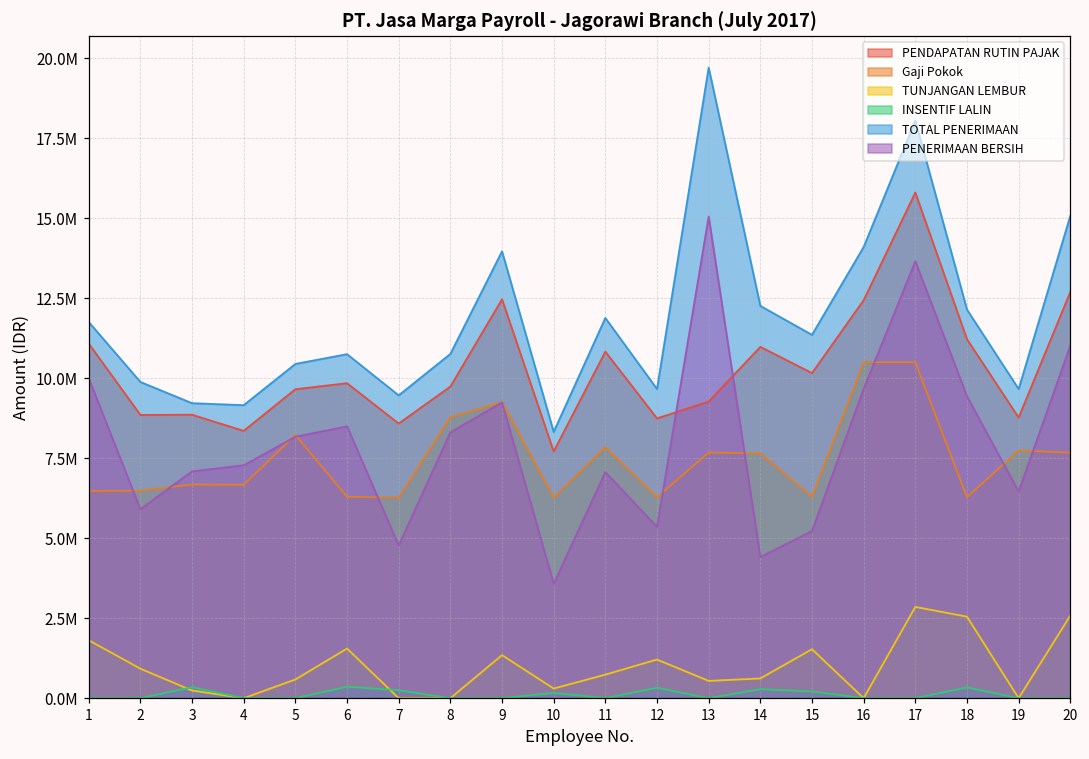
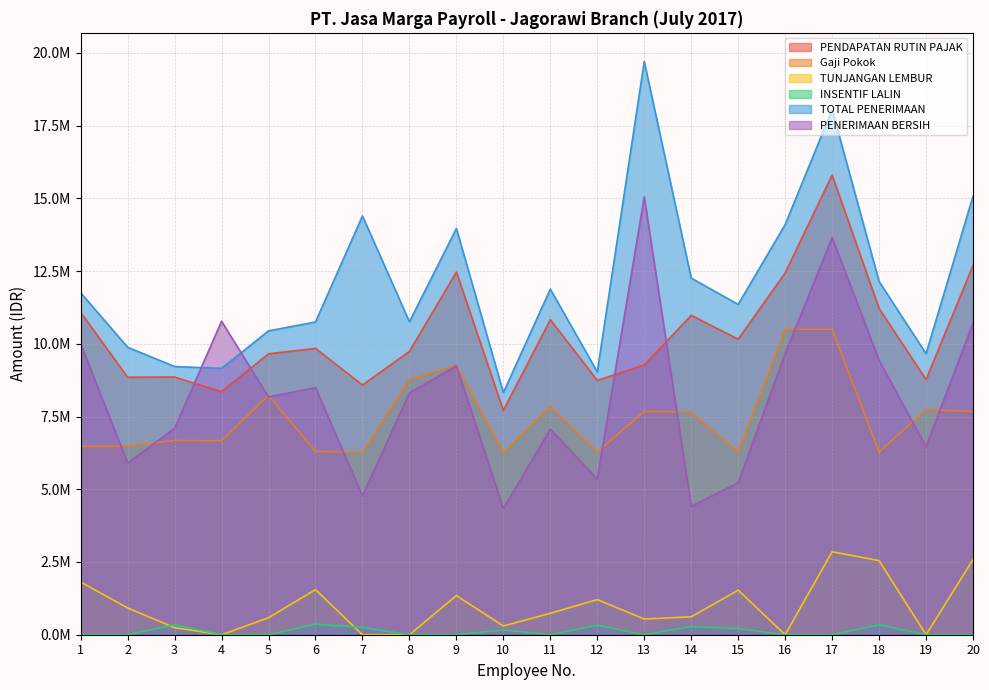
PENERIMAAN BERSIH, 4: 7300000 -> 10800000
TOTAL PENERIMAAN, 7: 9500000 -> 14400000
PENERIMAAN BERSIH, 10: 3600000 -> 4300000
TOTAL PENERIMAAN, 12: 9700000 -> 9000000
PENERIMAAN BERSIH, 20: 11000000 -> 10700000
